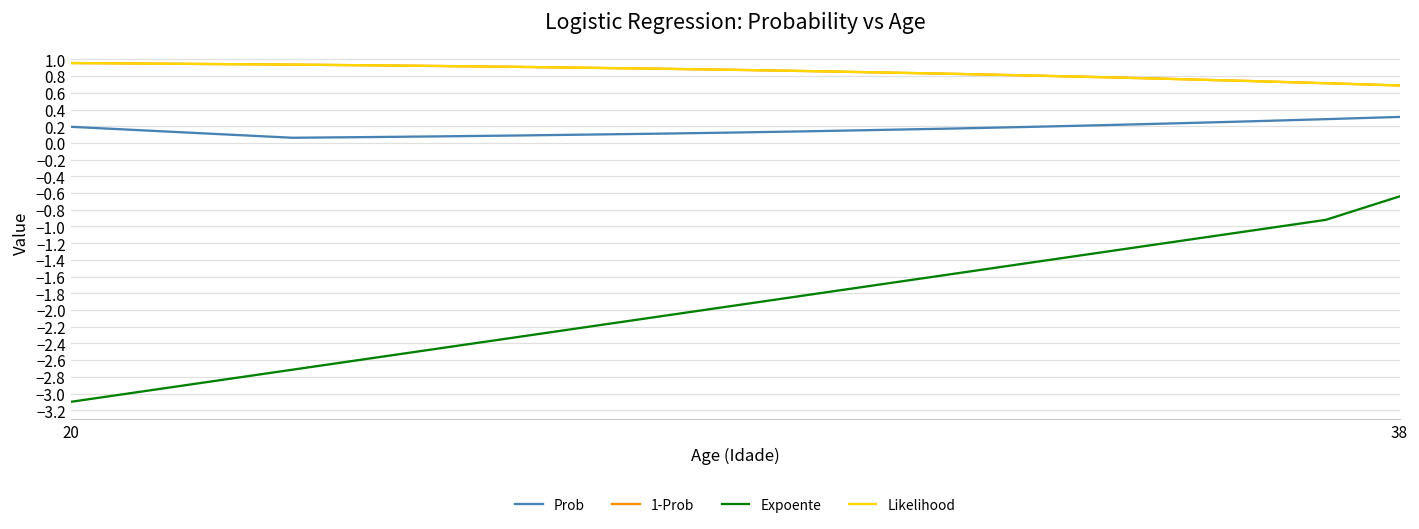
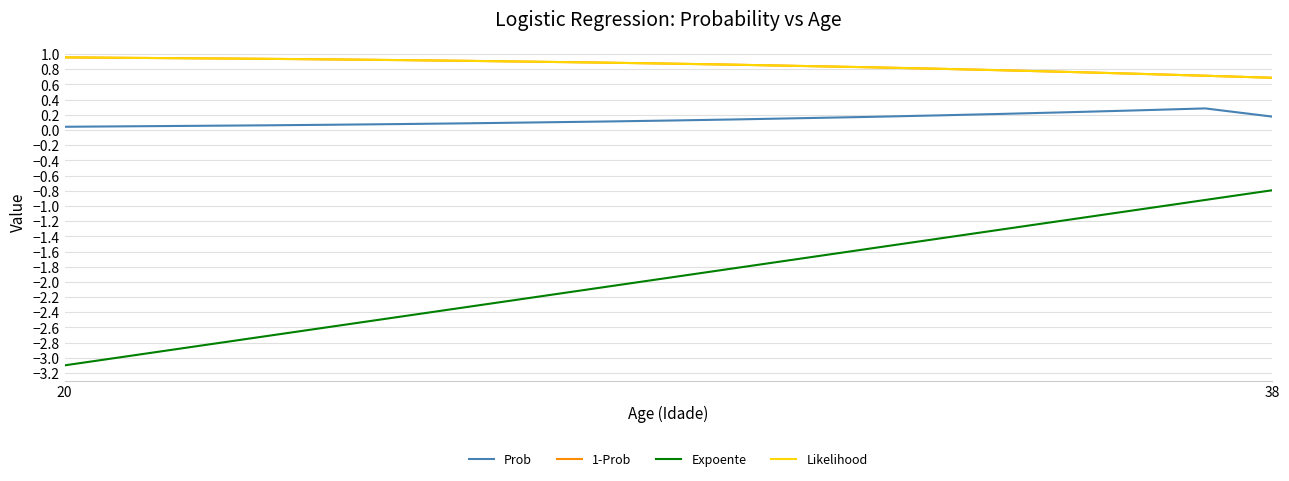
Prob, 20: 0.2 -> 0.0
Prob, 38: 0.3 -> 0.2
Expoente, 38: -0.6 -> -0.8
